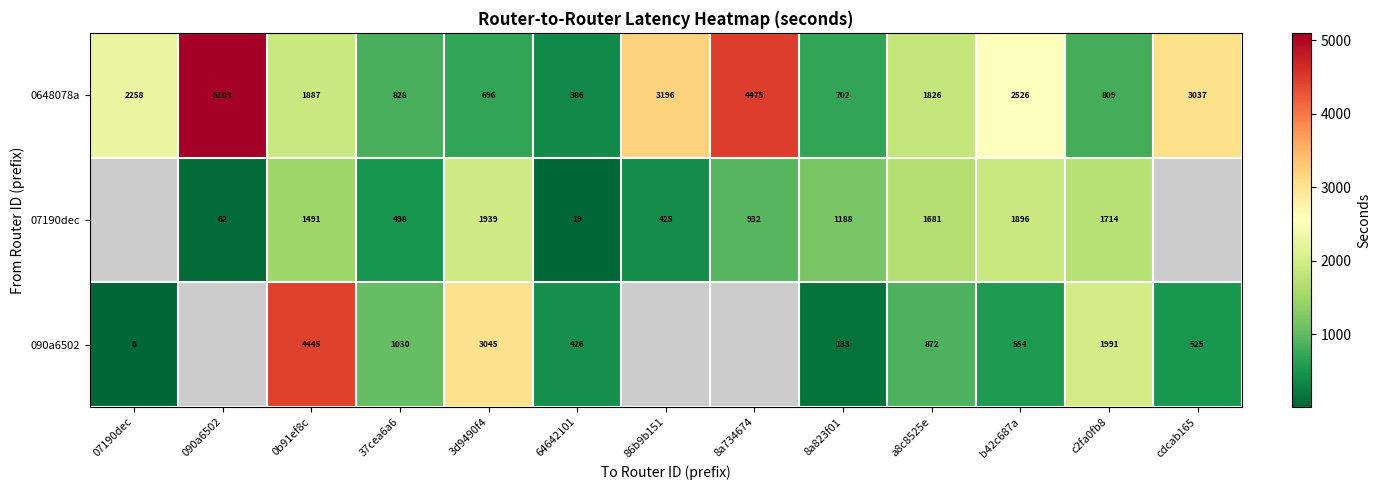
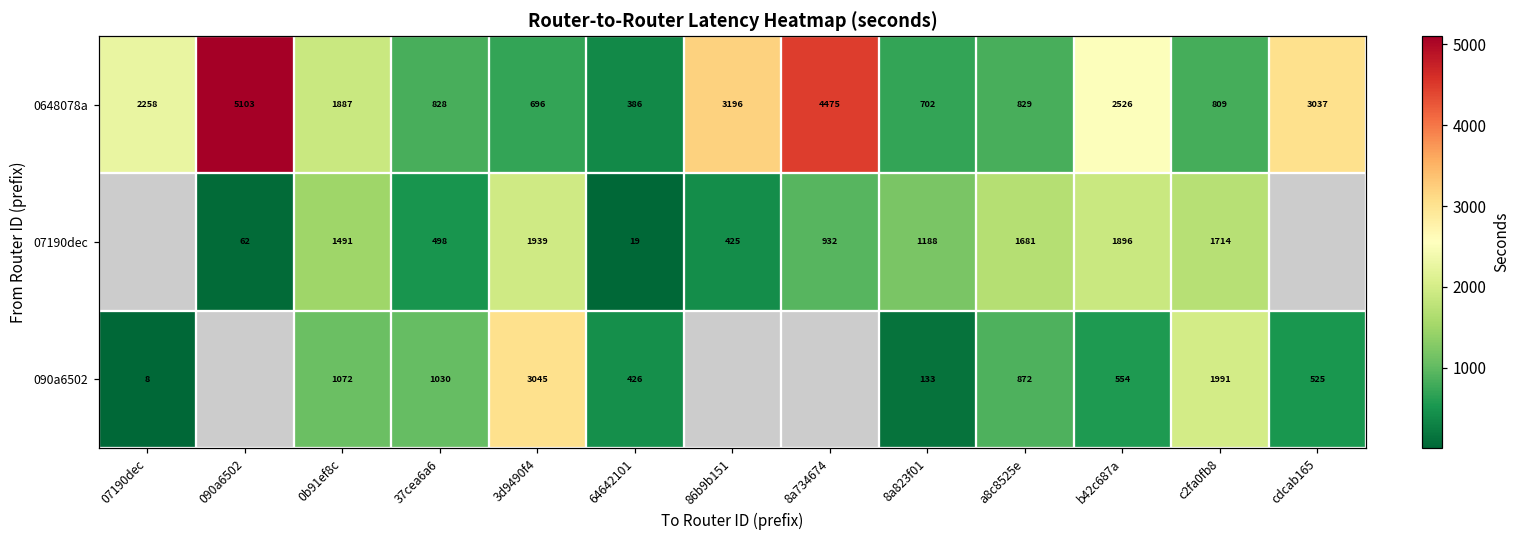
0648078a, a8c8525e: 1826 -> 829
090a6502, 0b91ef8c: 4445 -> 1072
